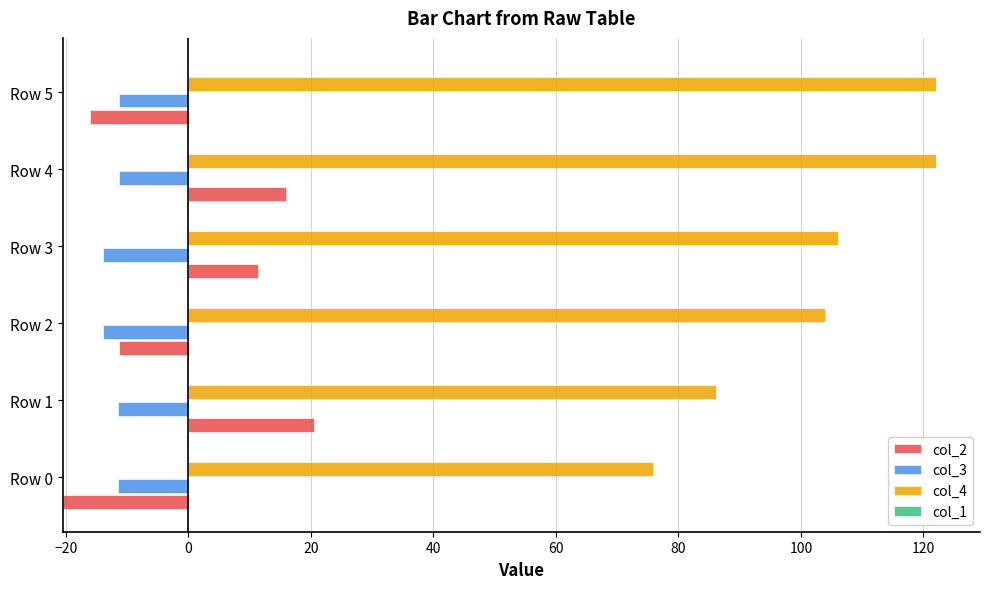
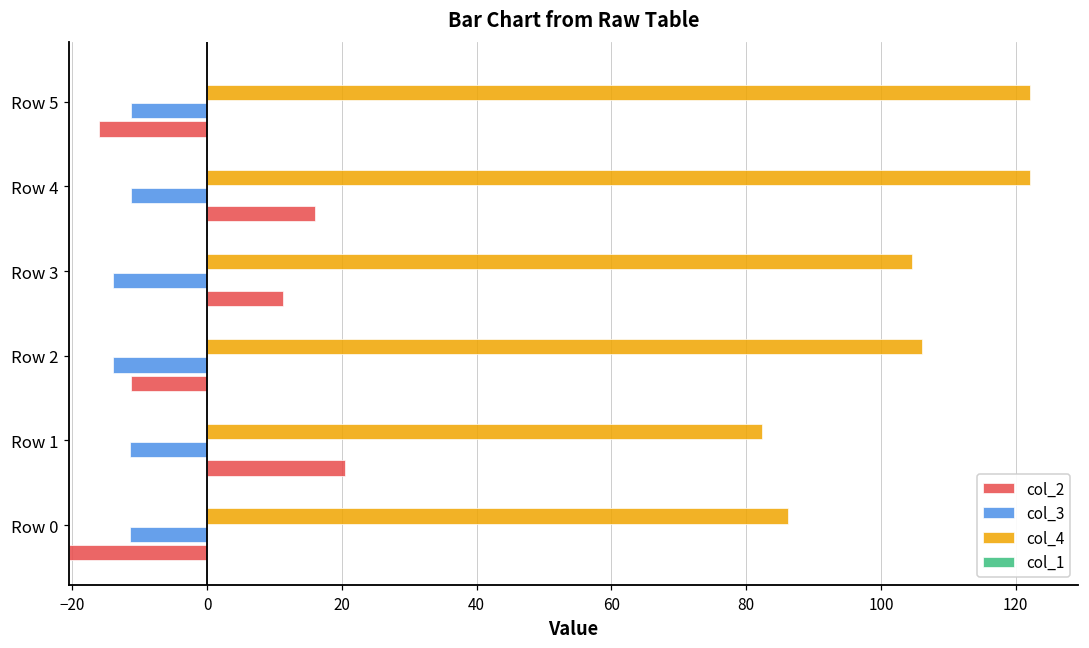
col_4, Row 3: 106 -> 105
col_4, Row 2: 104 -> 106
col_4, Row 1: 86 -> 82
col_4, Row 0: 76 -> 86
